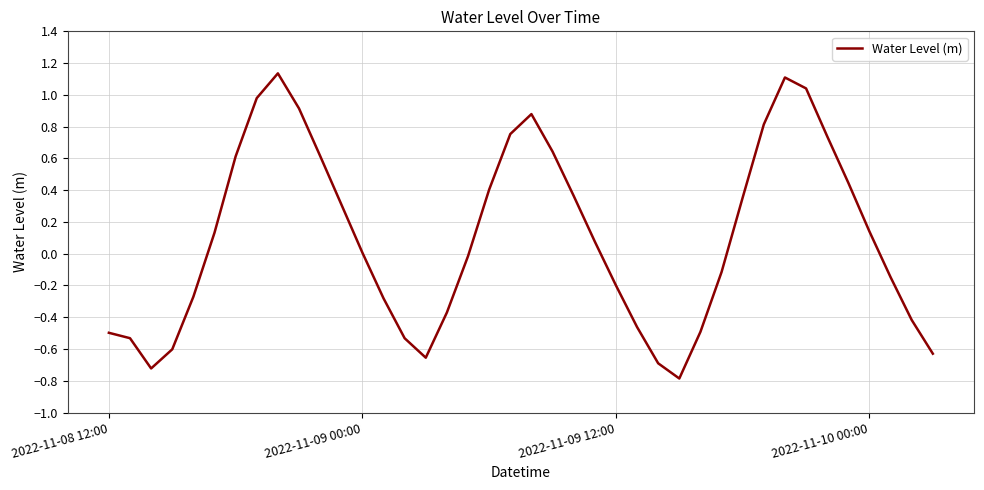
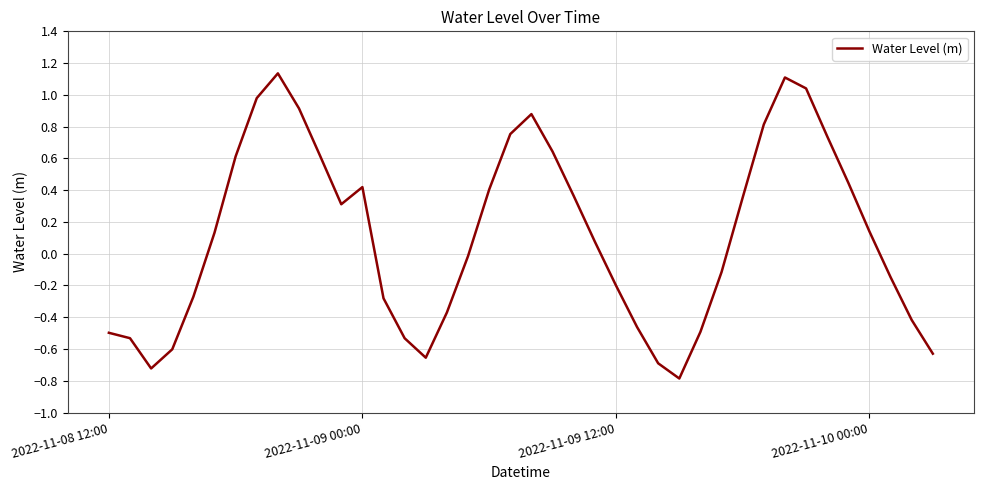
2022-11-09 00:00: 0.01 -> 0.42
